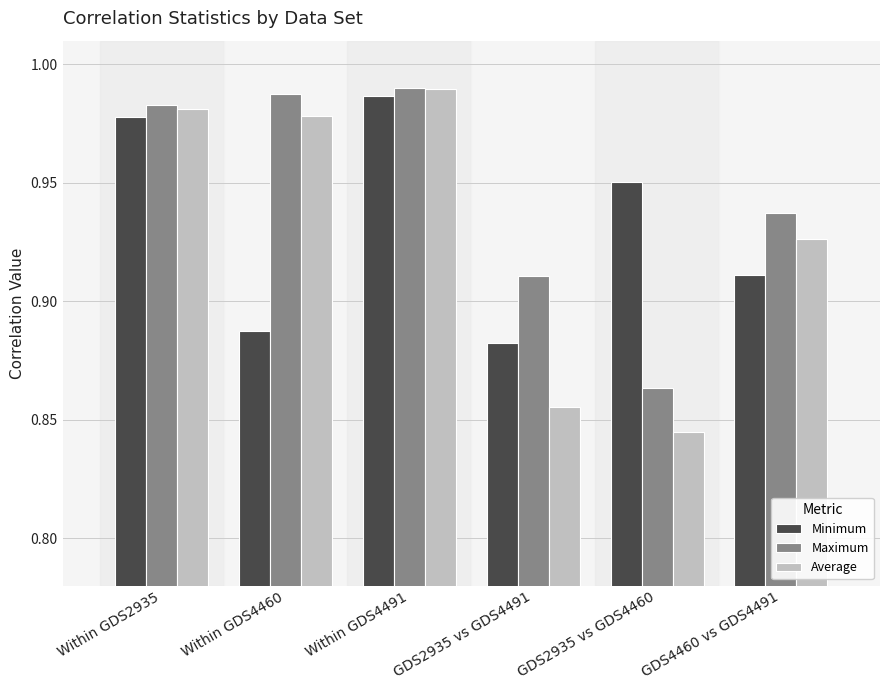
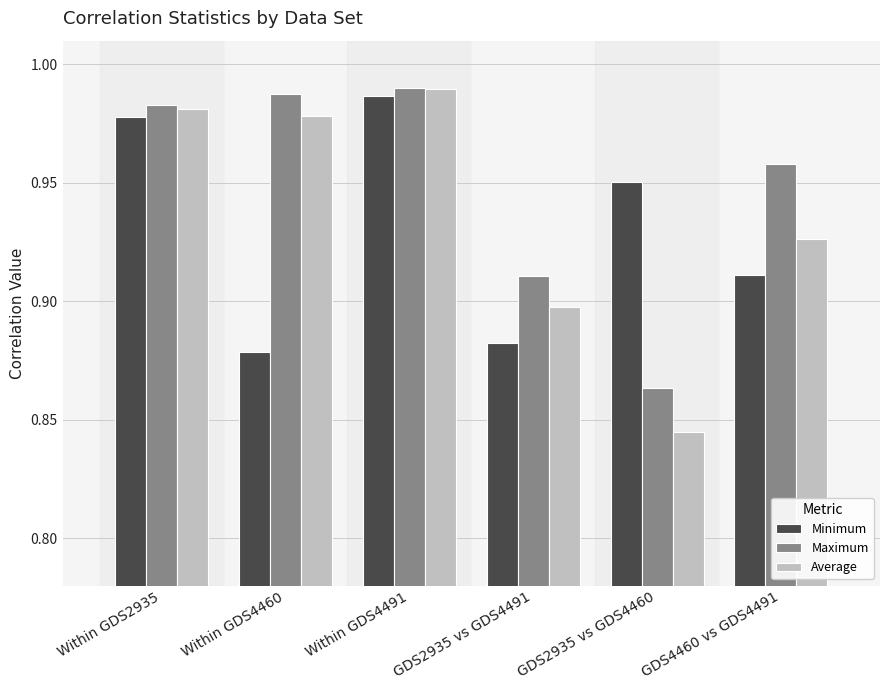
Minimum, Within GDS4460: 0.887 -> 0.879
Average, GDS2935 vs GDS4491: 0.855 -> 0.898
Maximum, GDS4460 vs GDS4491: 0.937 -> 0.958
